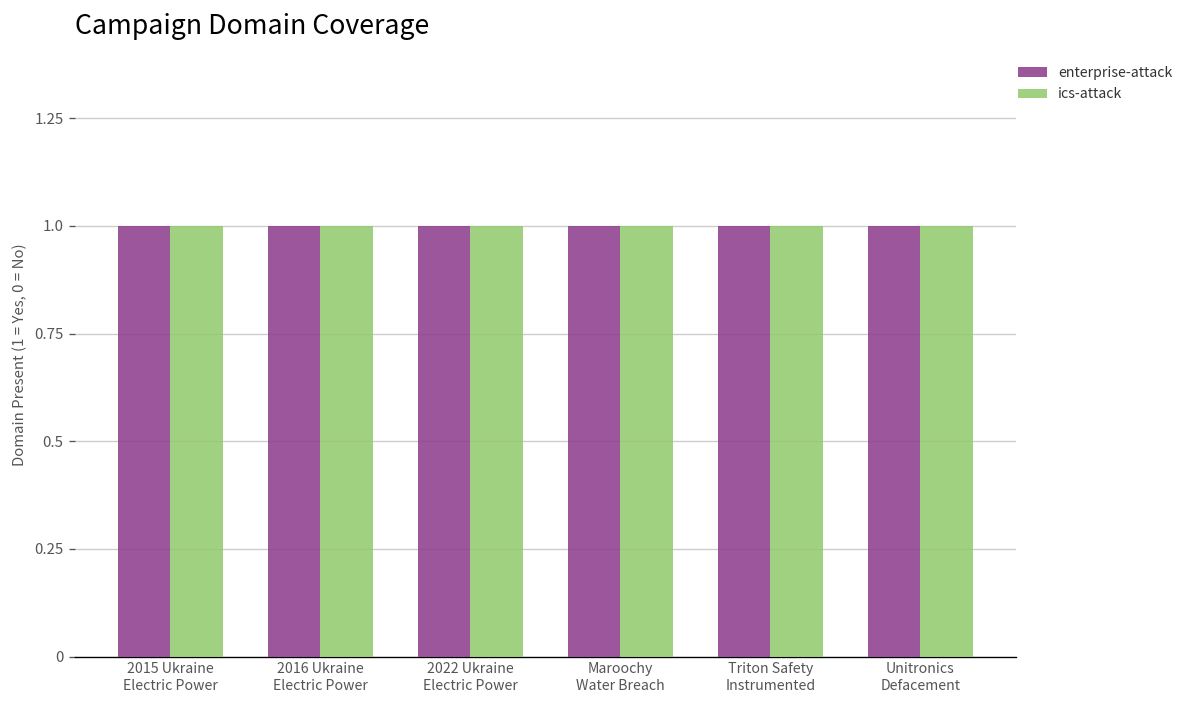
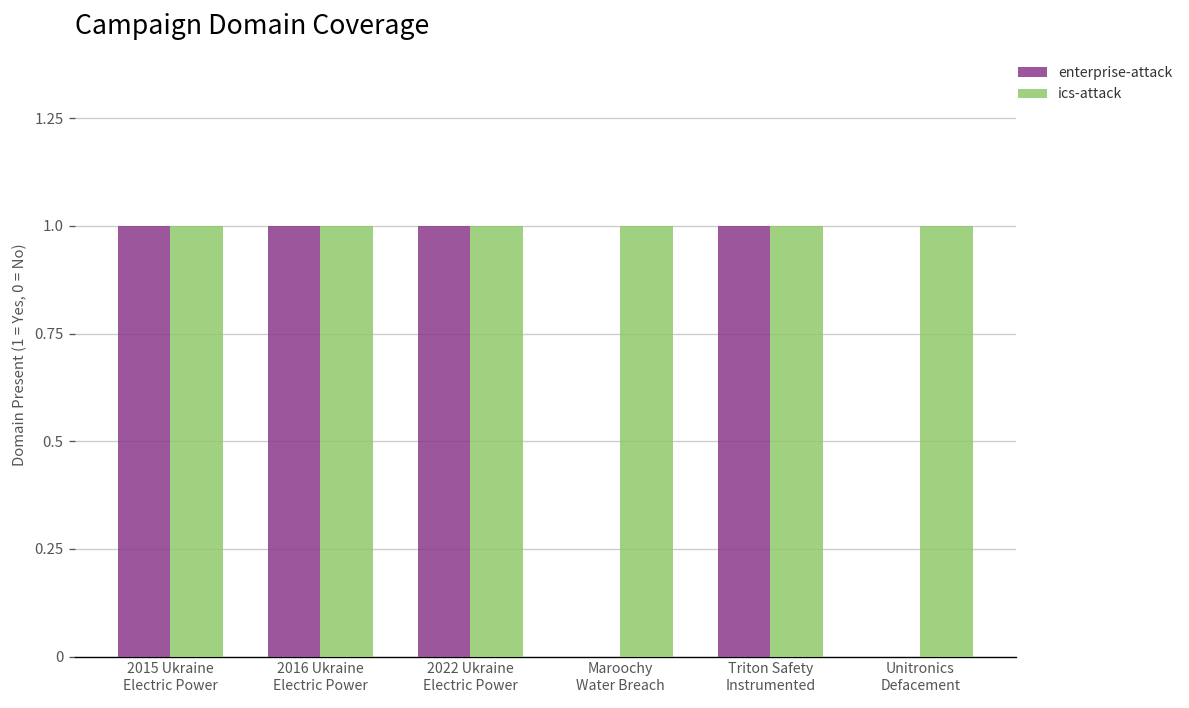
enterprise-attack, Maroochy Water Breach: 1 -> 0
enterprise-attack, Unitronics Defacement: 1 -> 0
